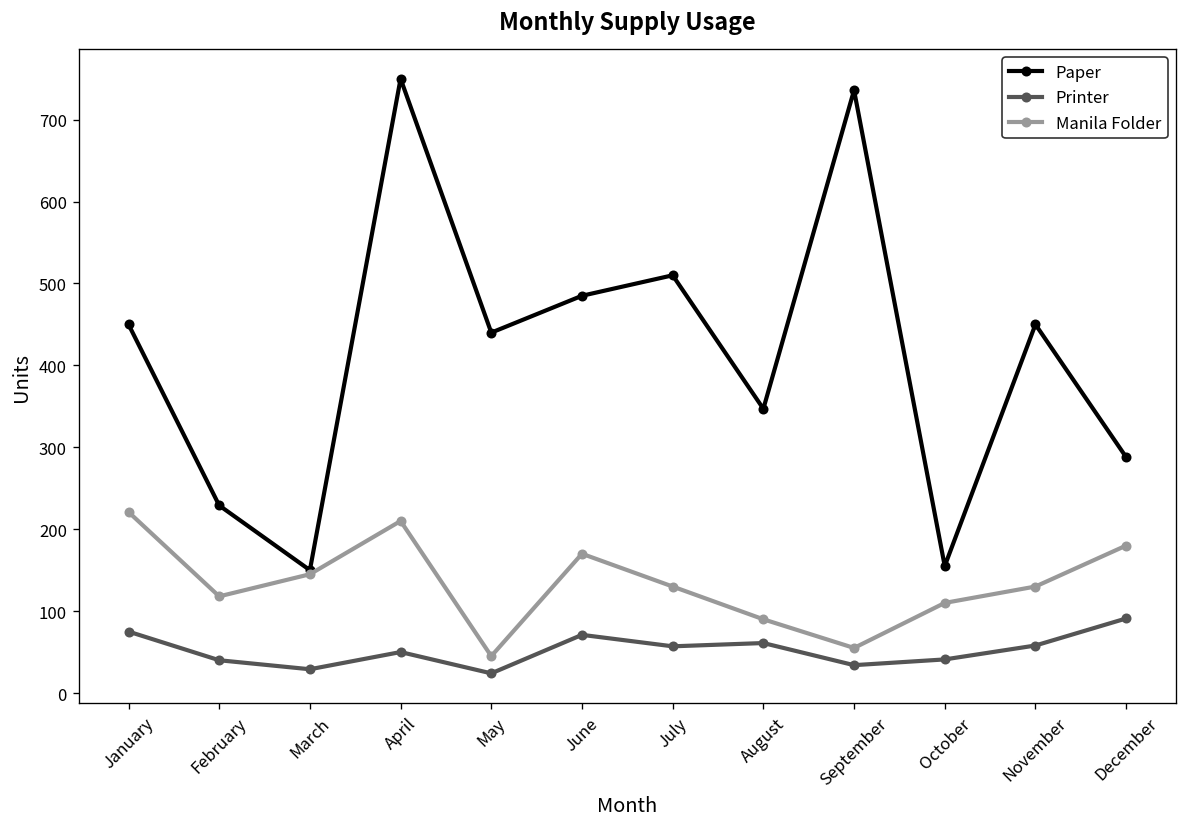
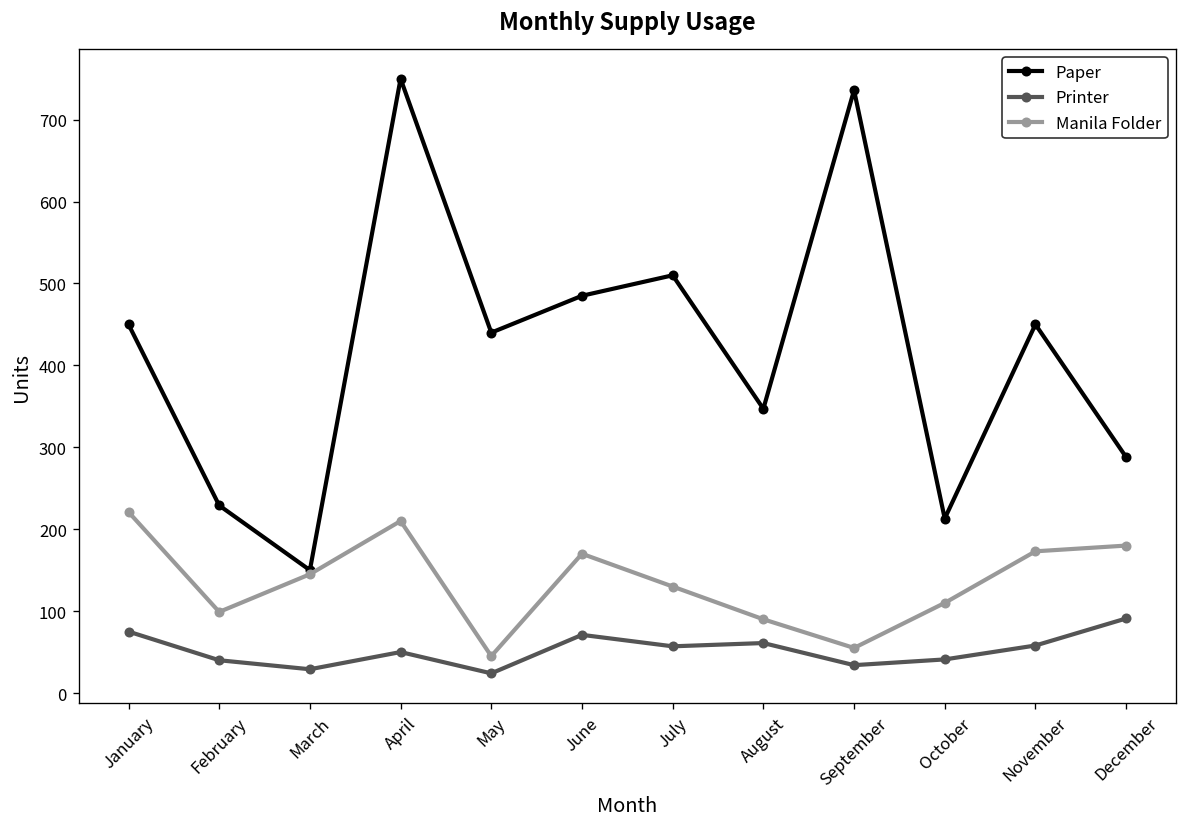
Manila Folder, February: 120 -> 100
Paper, October: 160 -> 210
Manila Folder, November: 130 -> 170
